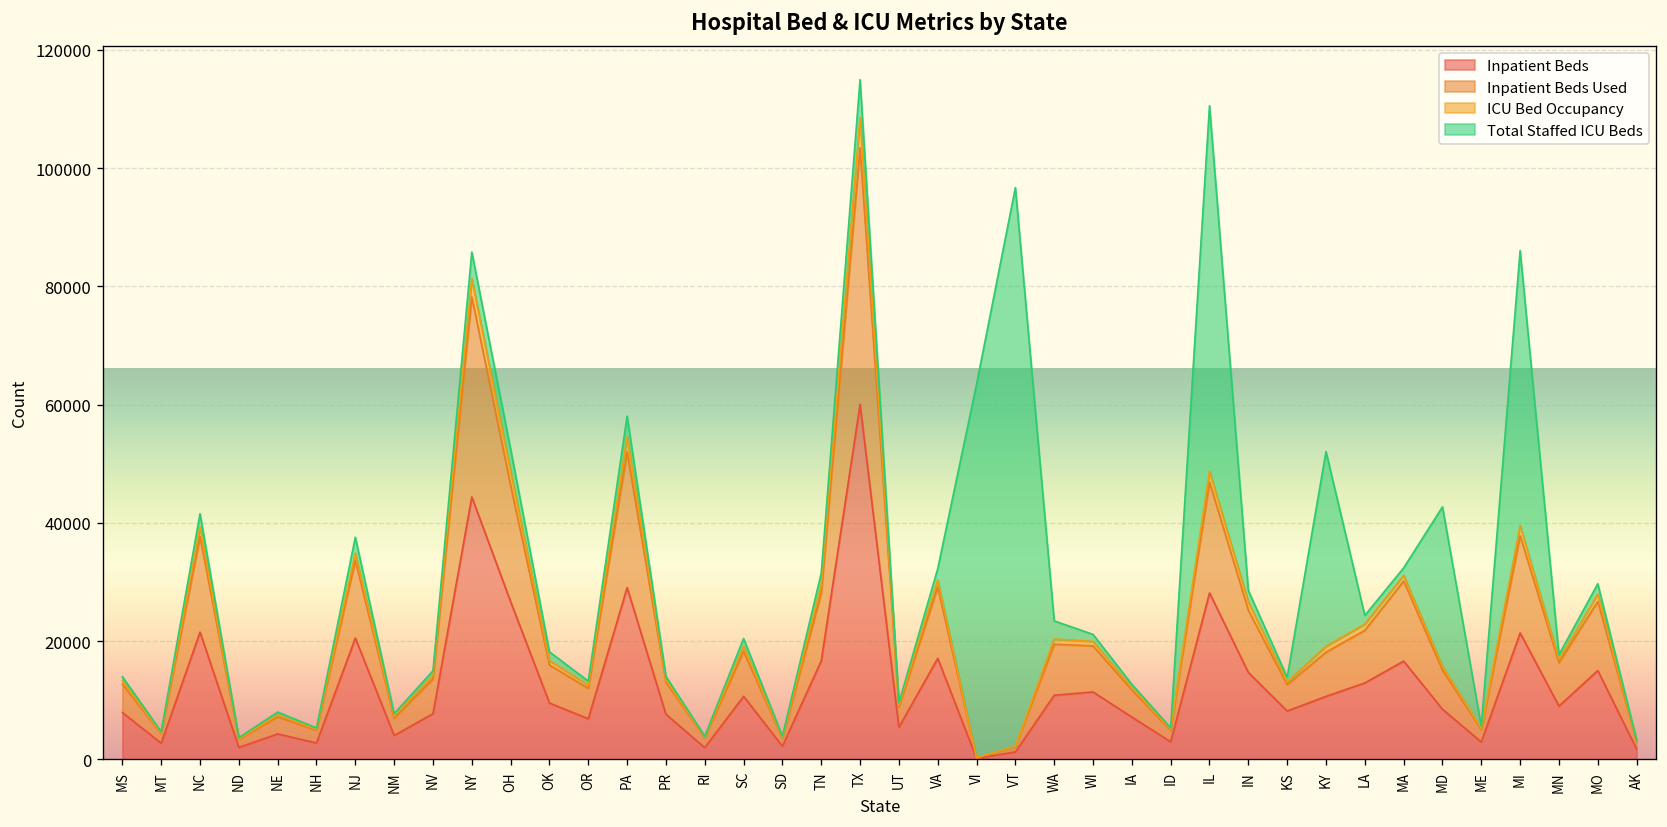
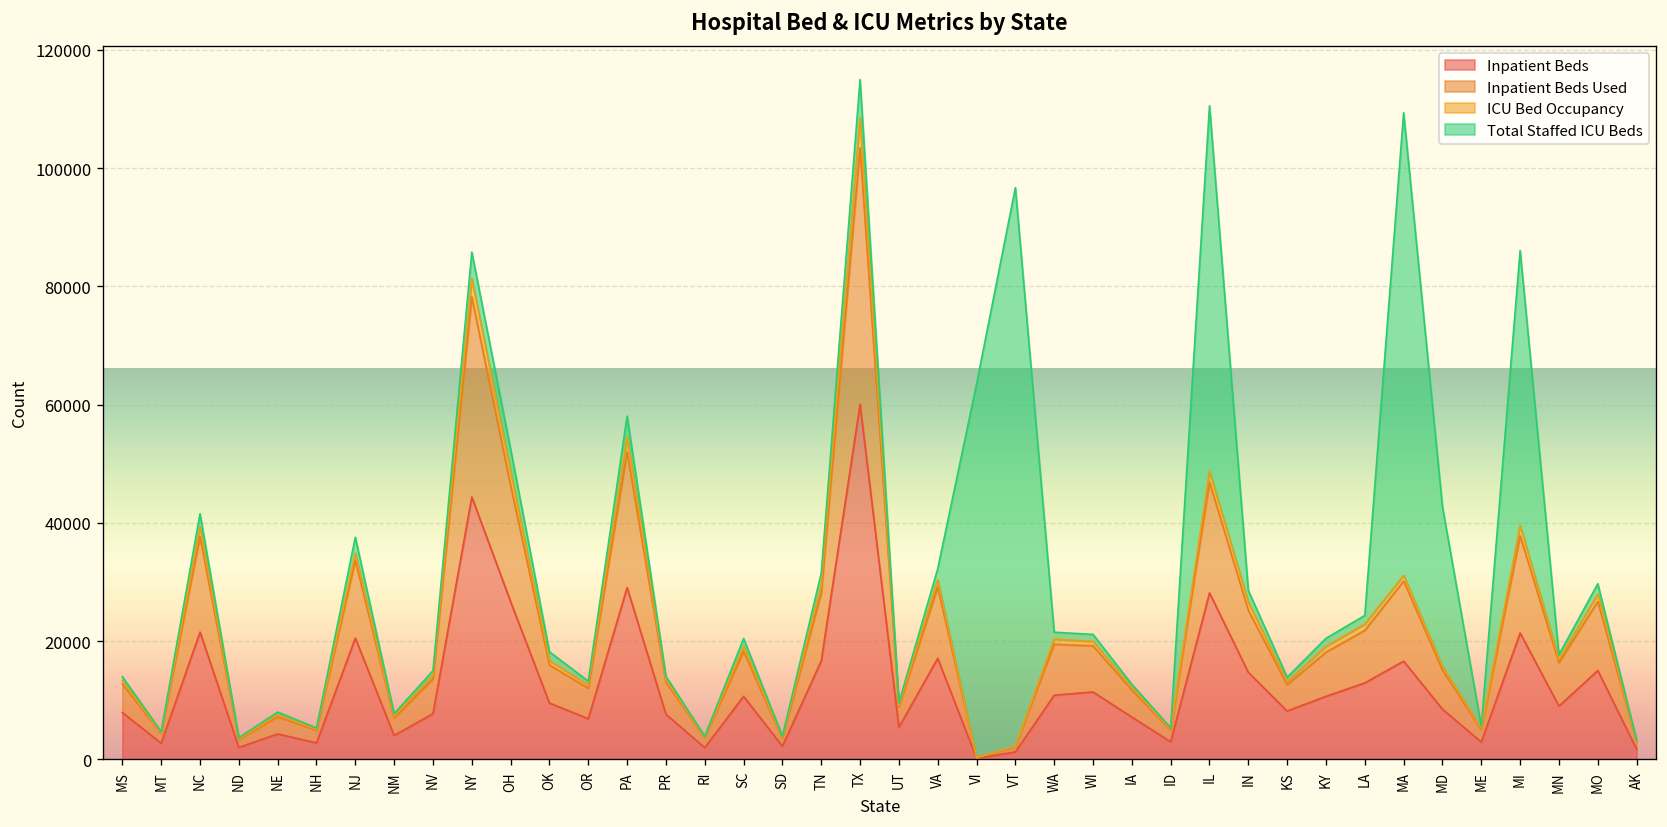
Total Staffed ICU Beds, WA: 3000 -> 1000
Total Staffed ICU Beds, KY: 33000 -> 1000
Total Staffed ICU Beds, MA: 1000 -> 78000
